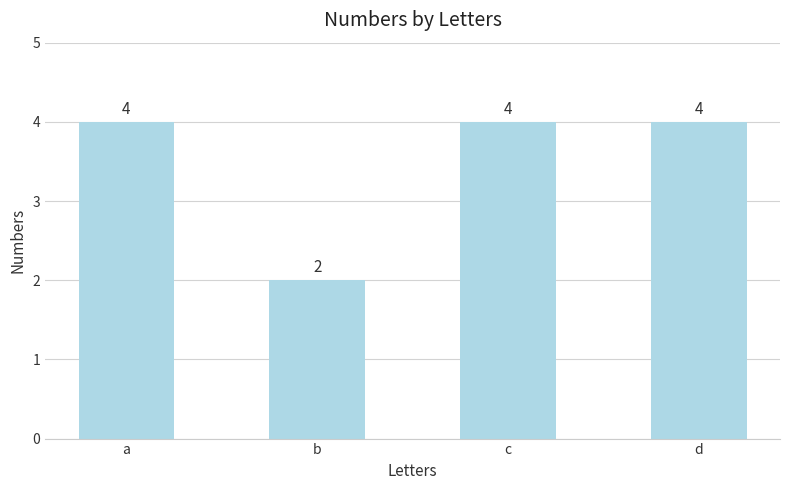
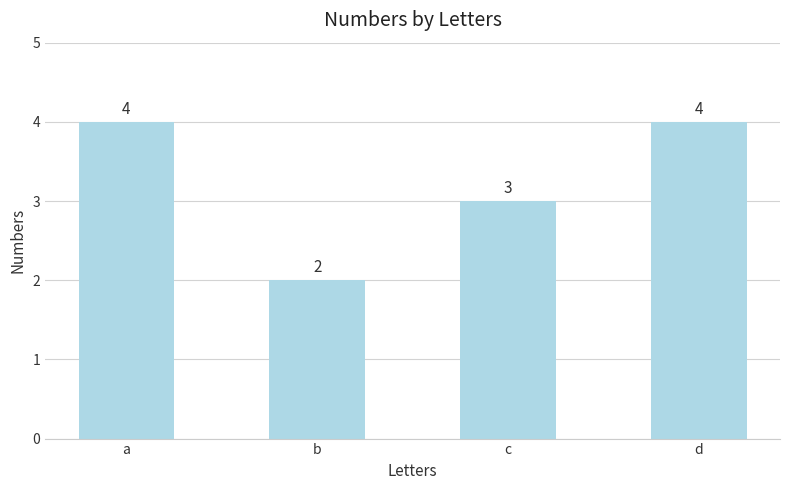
c: 4 -> 3
